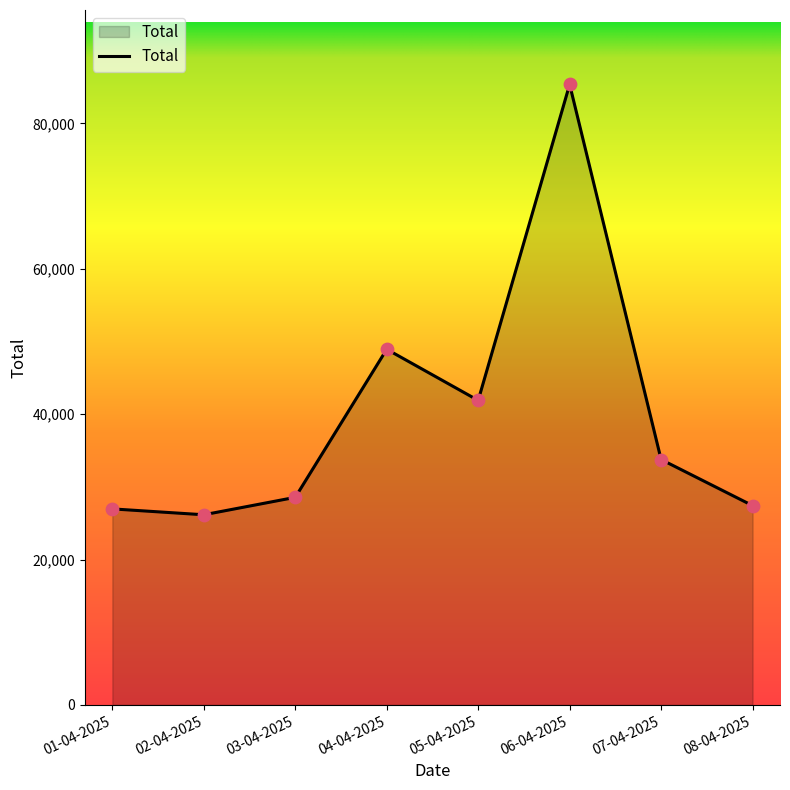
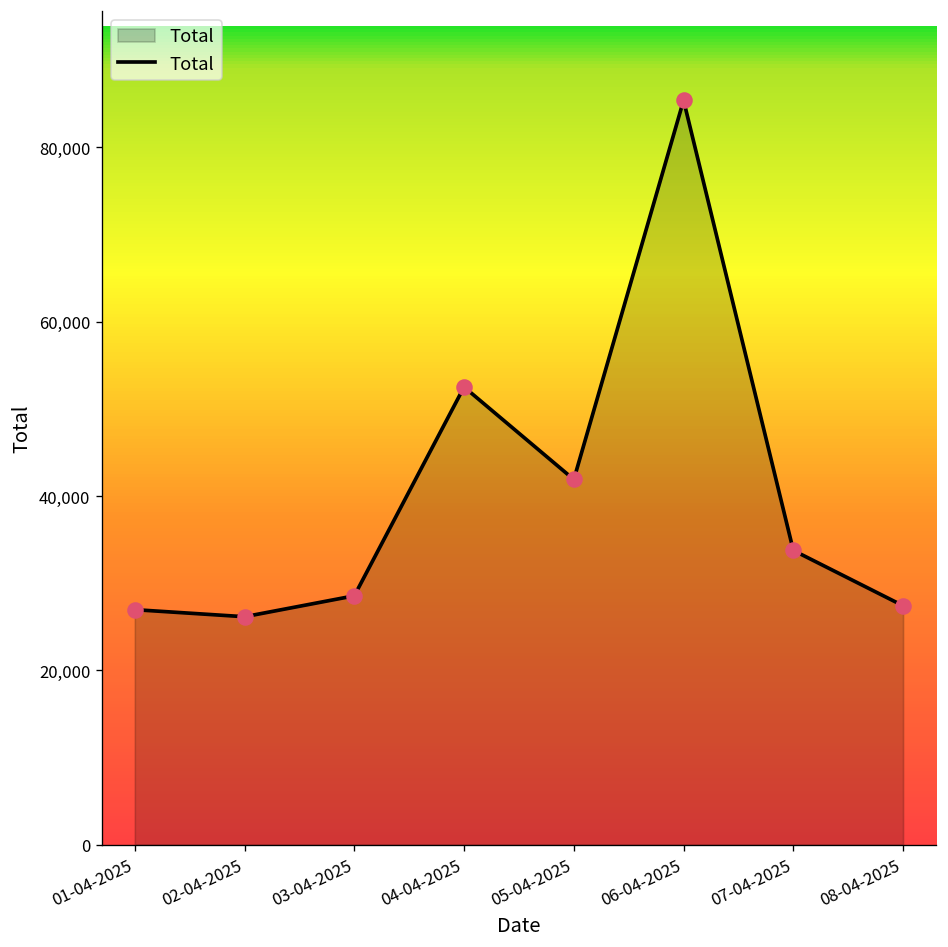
04-04-2025: 49,000 -> 52,000
